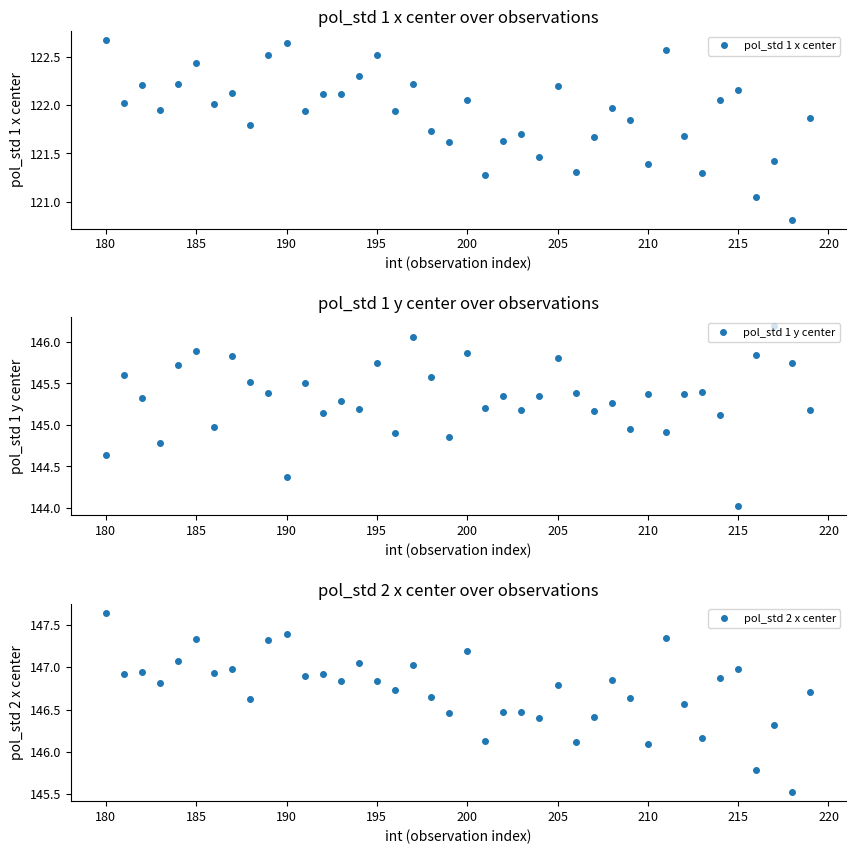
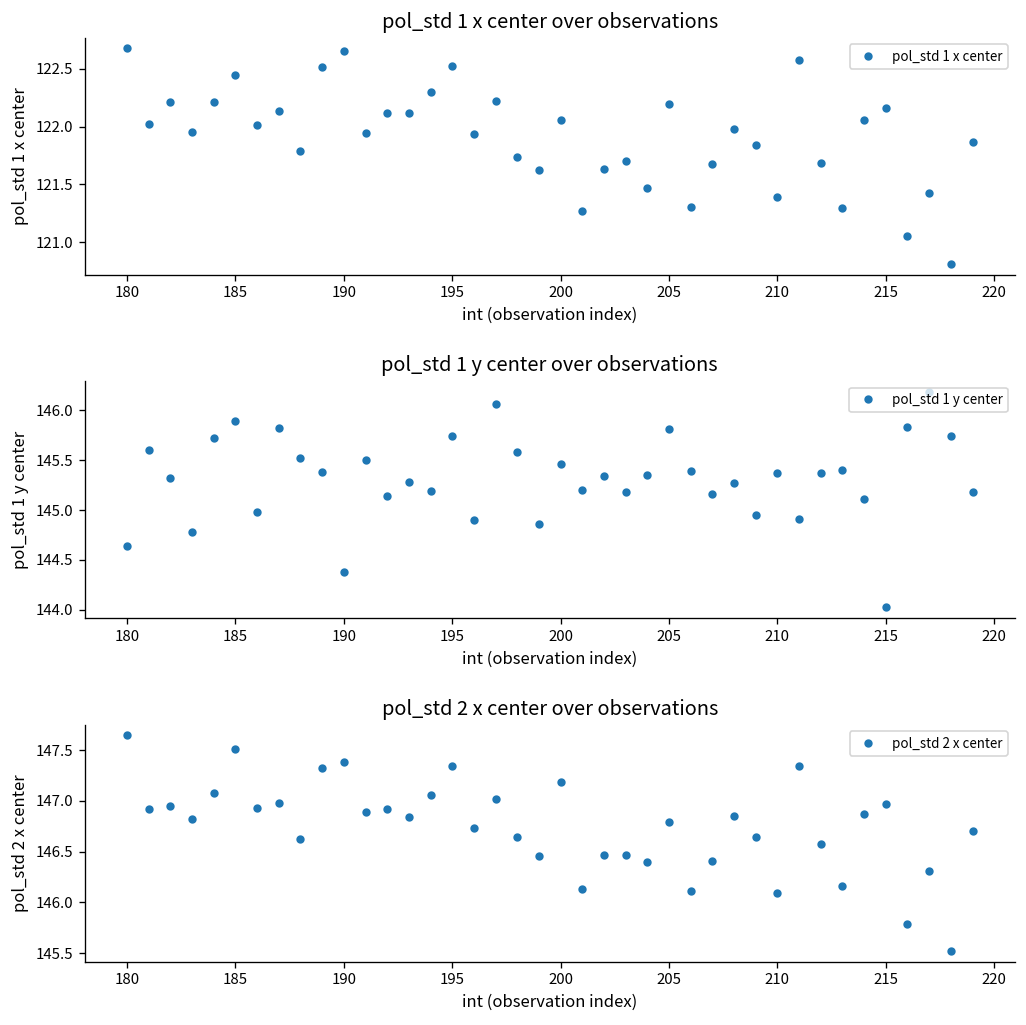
pol_std 1 y center over observations, 200: 145.9 -> 145.5
pol_std 2 x center over observations, 185: 147.3 -> 147.5
pol_std 2 x center over observations, 195: 146.8 -> 147.3
